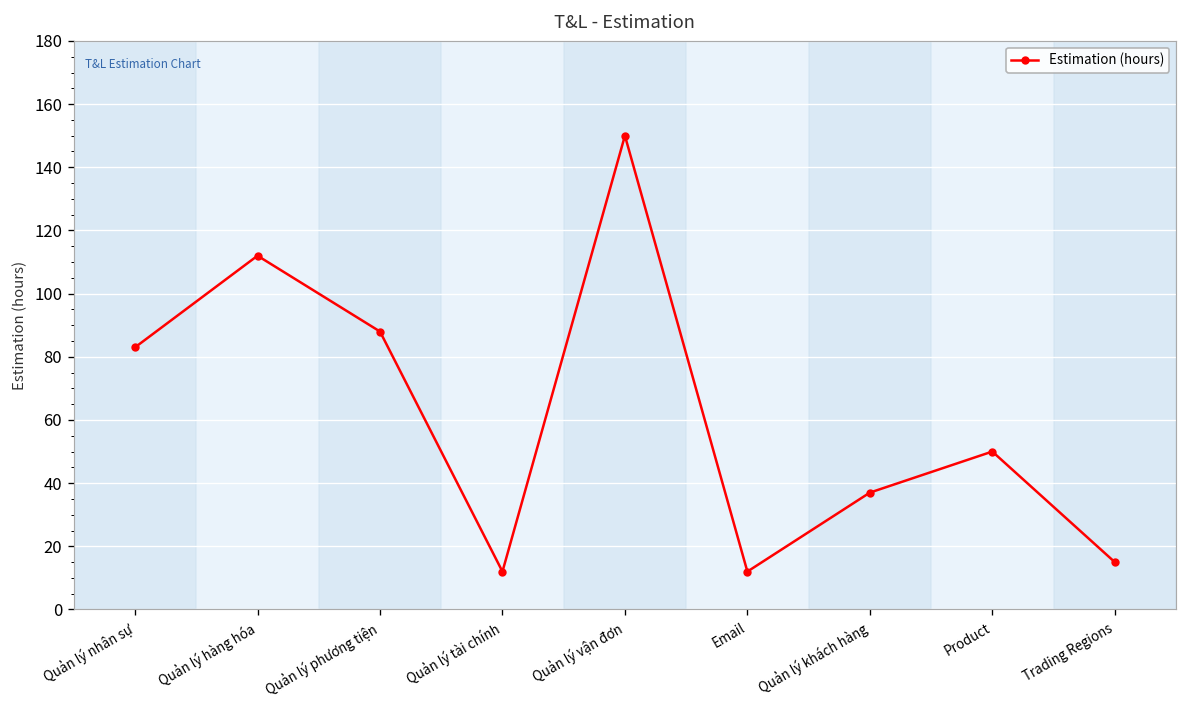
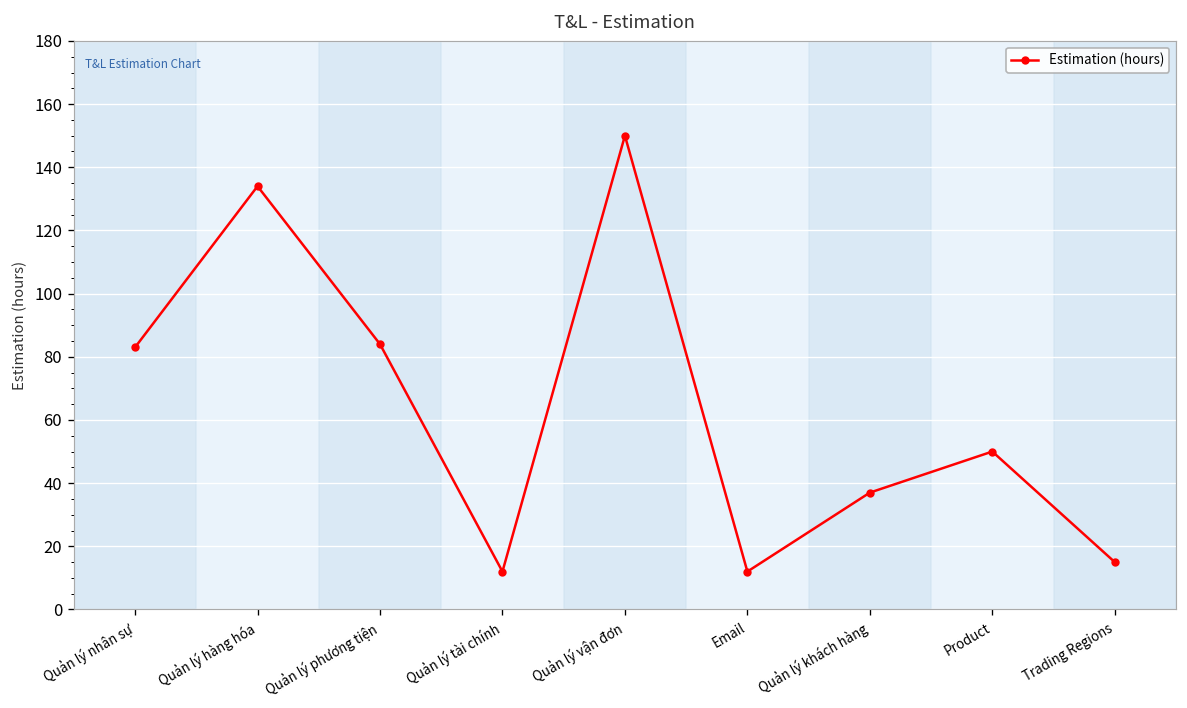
Quản lý hàng hóa: 112 -> 134
Quản lý phương tiện: 88 -> 84
